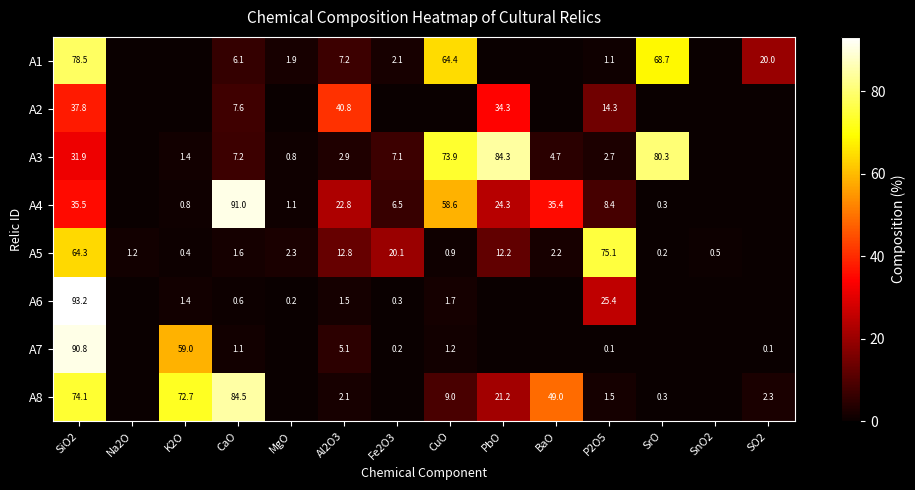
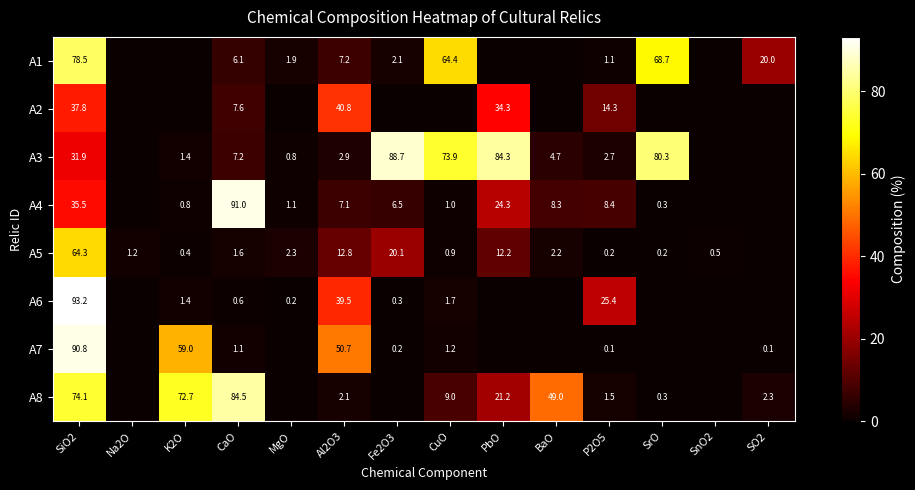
A3, Fe2O3: 7.1 -> 88.7
A4, Al2O3: 22.8 -> 7.1
A4, CuO: 58.6 -> 1.0
A4, BaO: 35.4 -> 8.3
A5, P2O5: 75.1 -> 0.2
A6, Al2O3: 1.5 -> 39.5
A7, Al2O3: 5.1 -> 50.7
